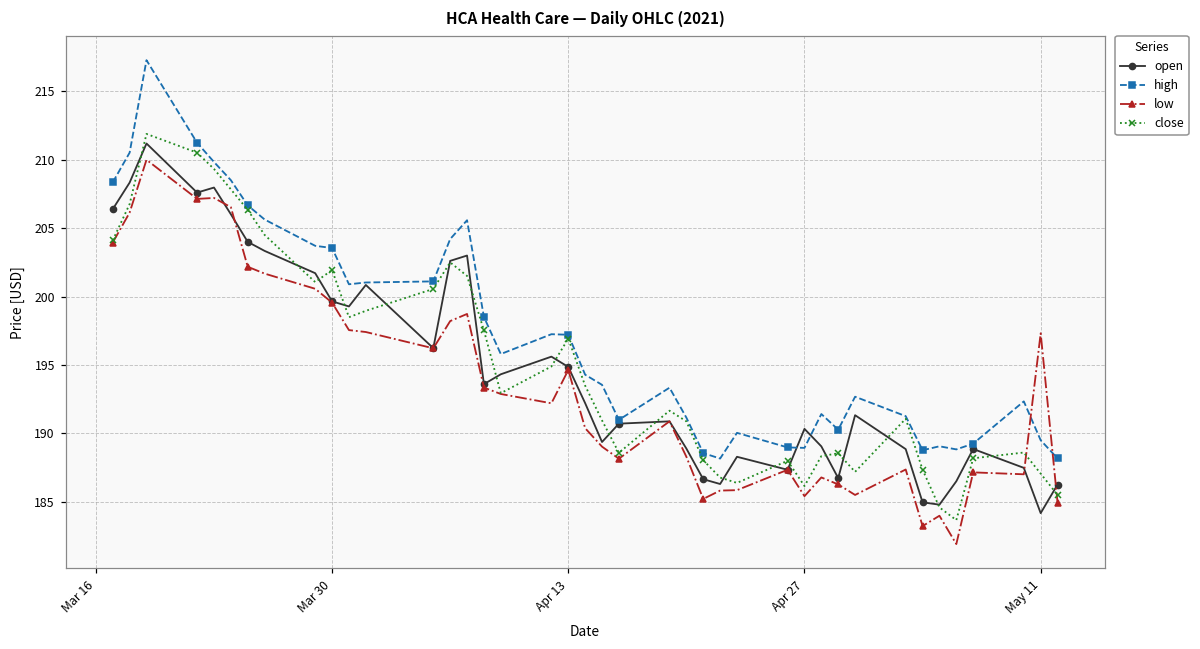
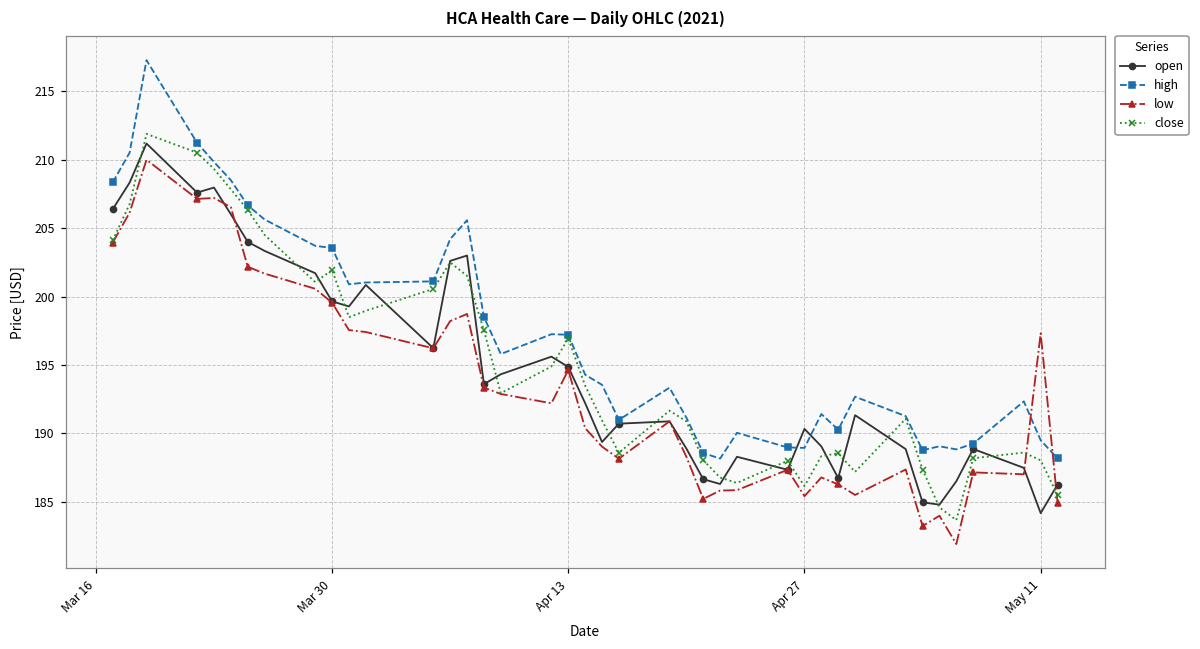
close, May 11: 187.1 -> 188.0
